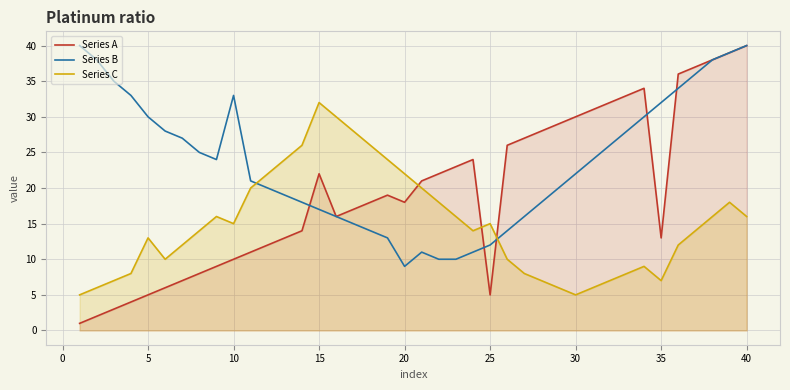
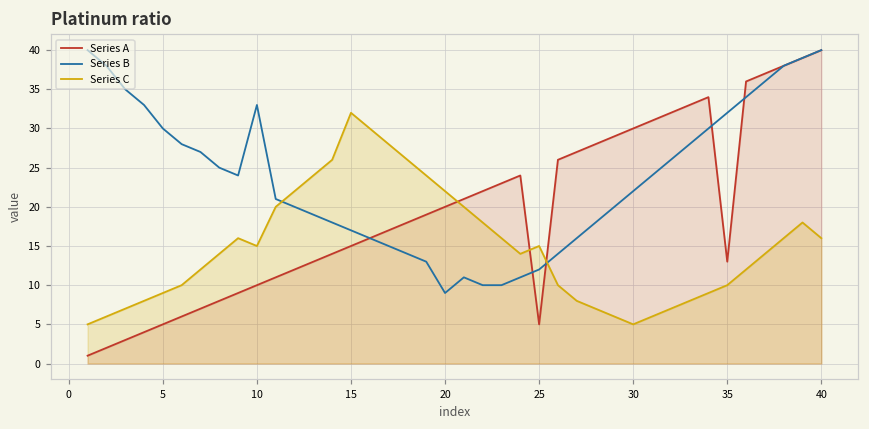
Series C, 5: 13 -> 9
Series A, 15: 22 -> 15
Series A, 20: 18 -> 20
Series C, 35: 7 -> 10
